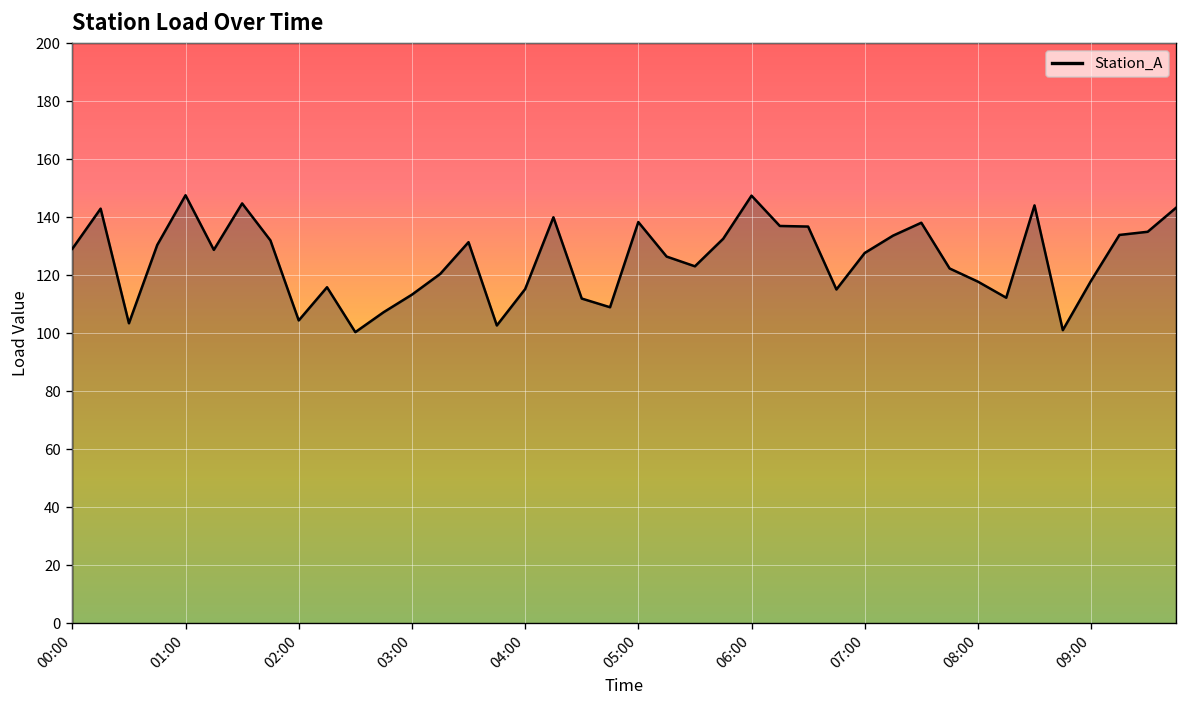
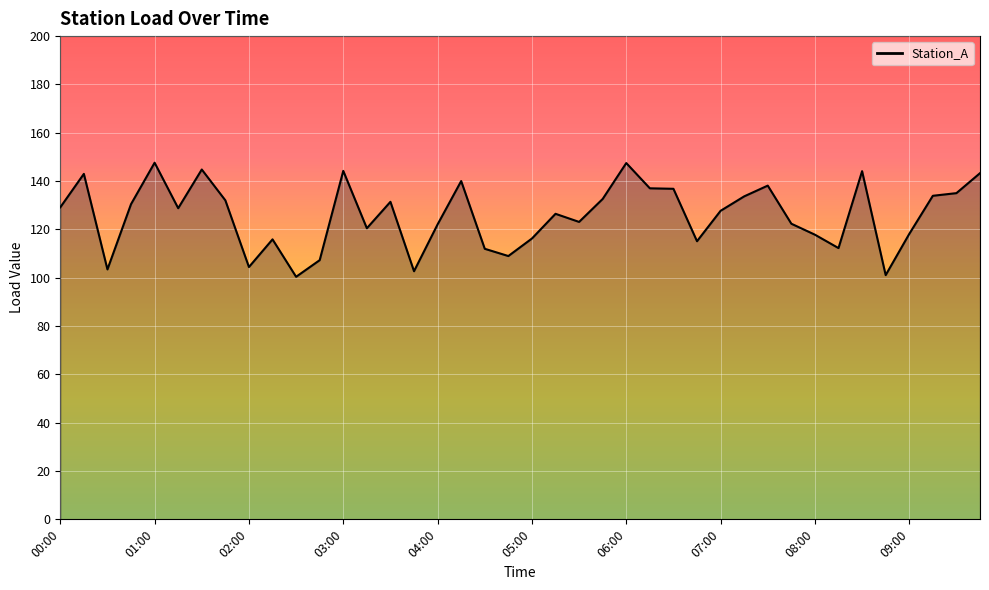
03:00: 113 -> 144
04:00: 115 -> 122
05:00: 138 -> 116
